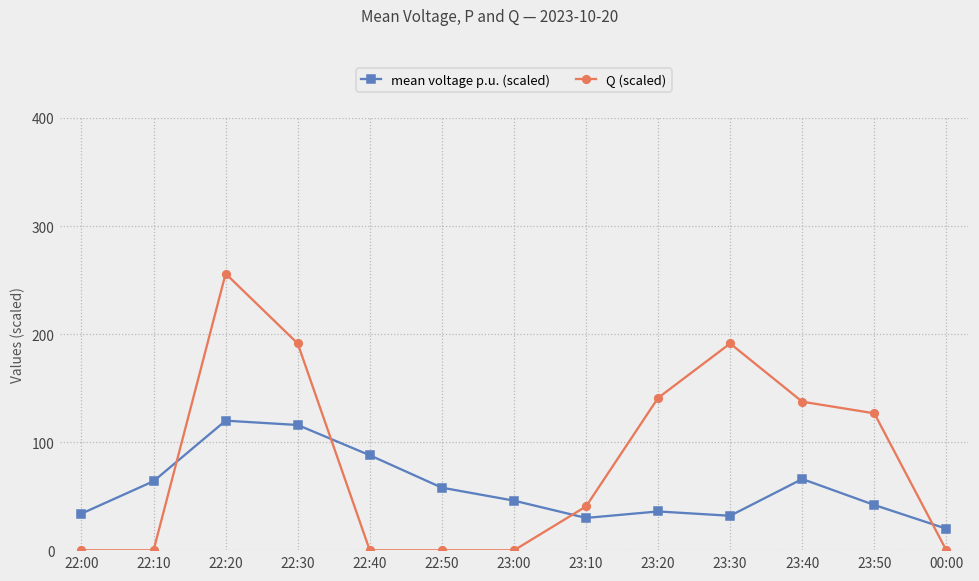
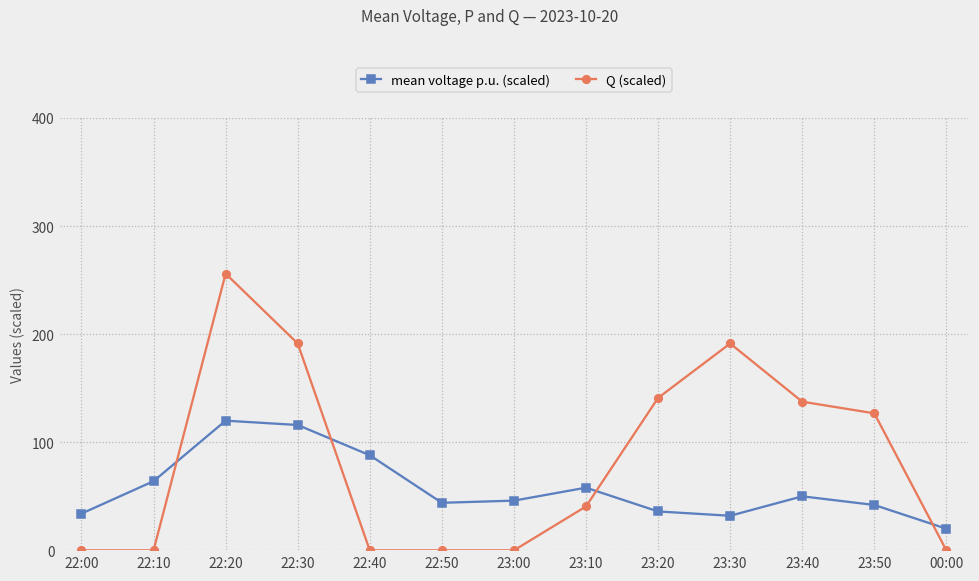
mean voltage p.u. (scaled), 22:50: 60 -> 40
mean voltage p.u. (scaled), 23:10: 30 -> 60
mean voltage p.u. (scaled), 23:40: 70 -> 50
